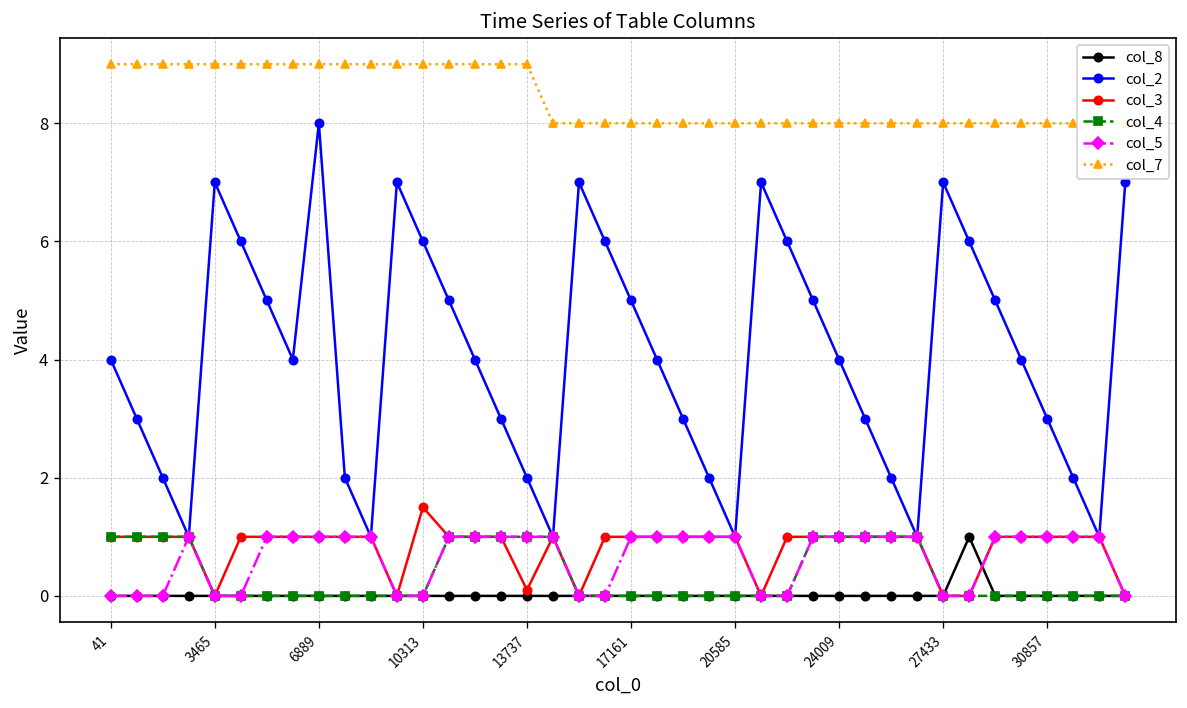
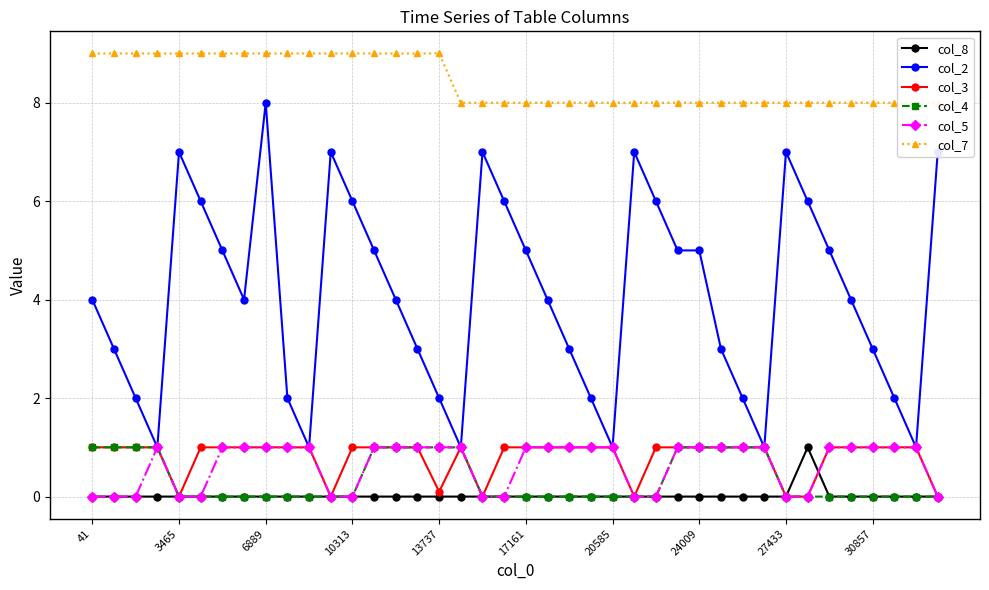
col_3, 10313: 1.5 -> 1.0
col_2, 24009: 4 -> 5
